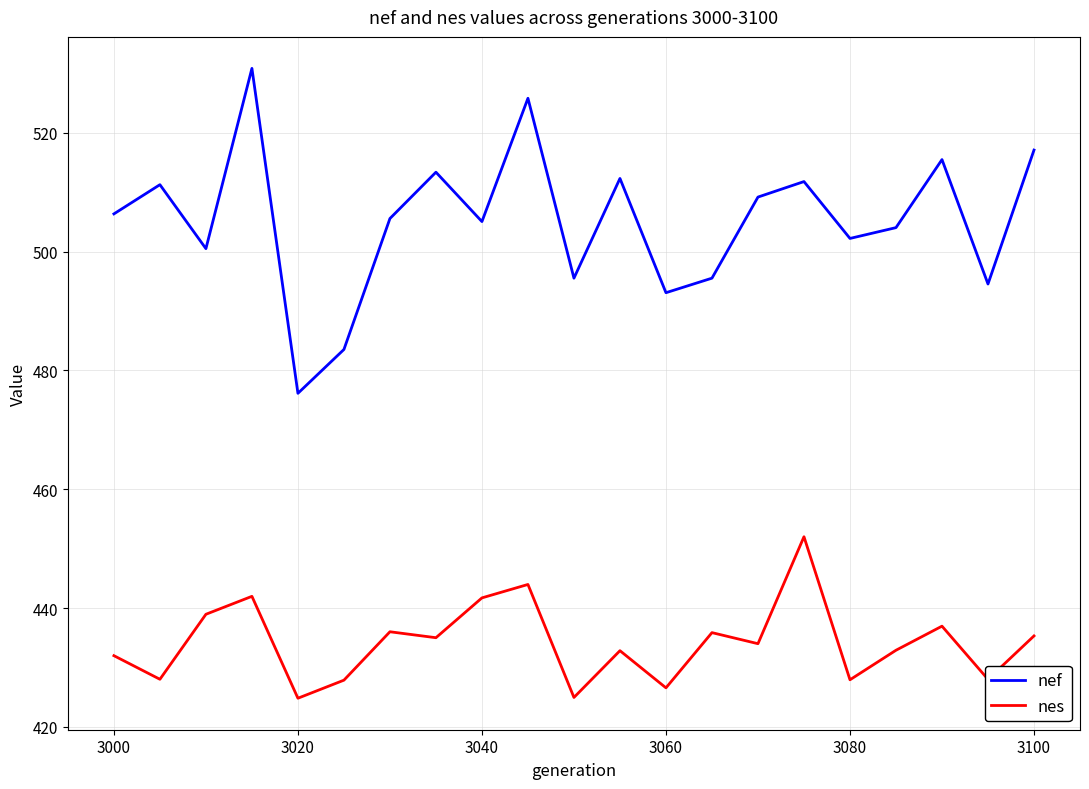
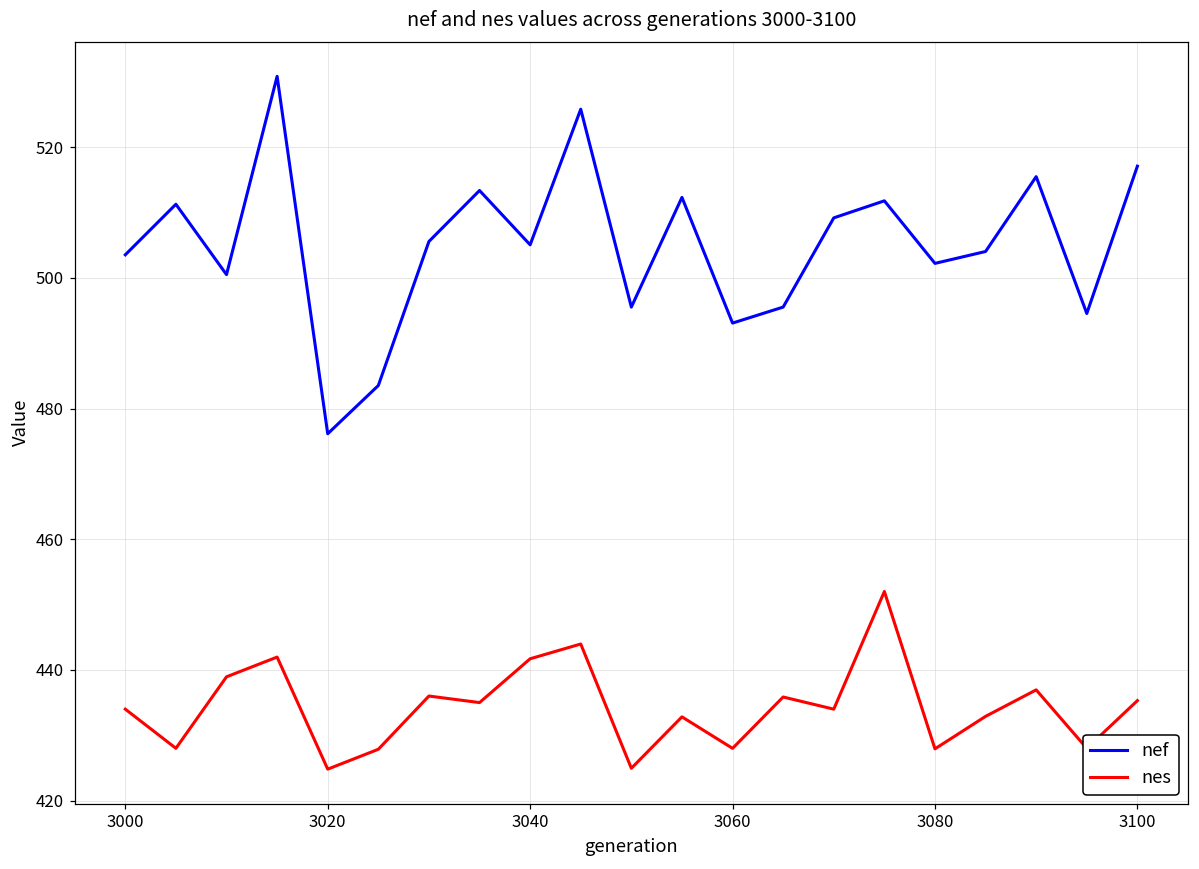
nef, 3000: 506 -> 504
nes, 3000: 432 -> 434
nes, 3060: 427 -> 428
